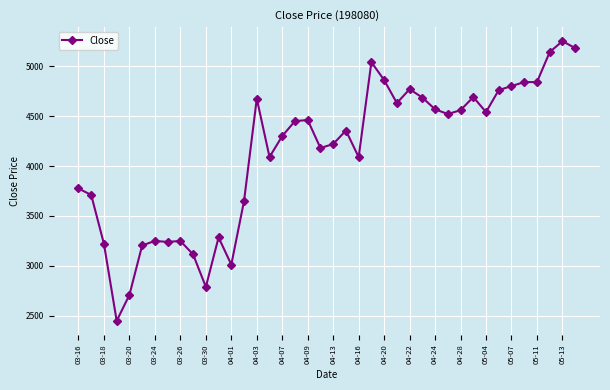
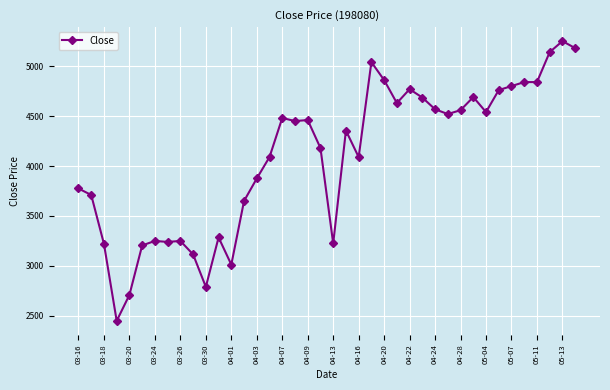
04-03: 4700 -> 3900
04-07: 4300 -> 4500
04-13: 4200 -> 3200
